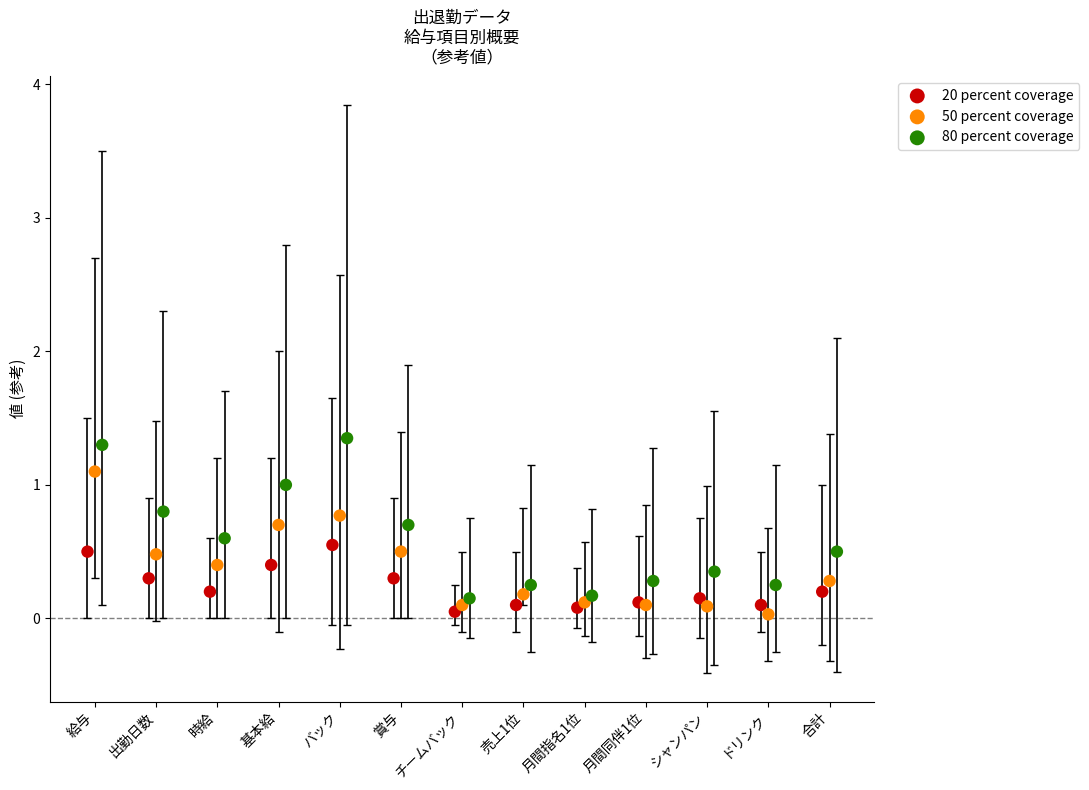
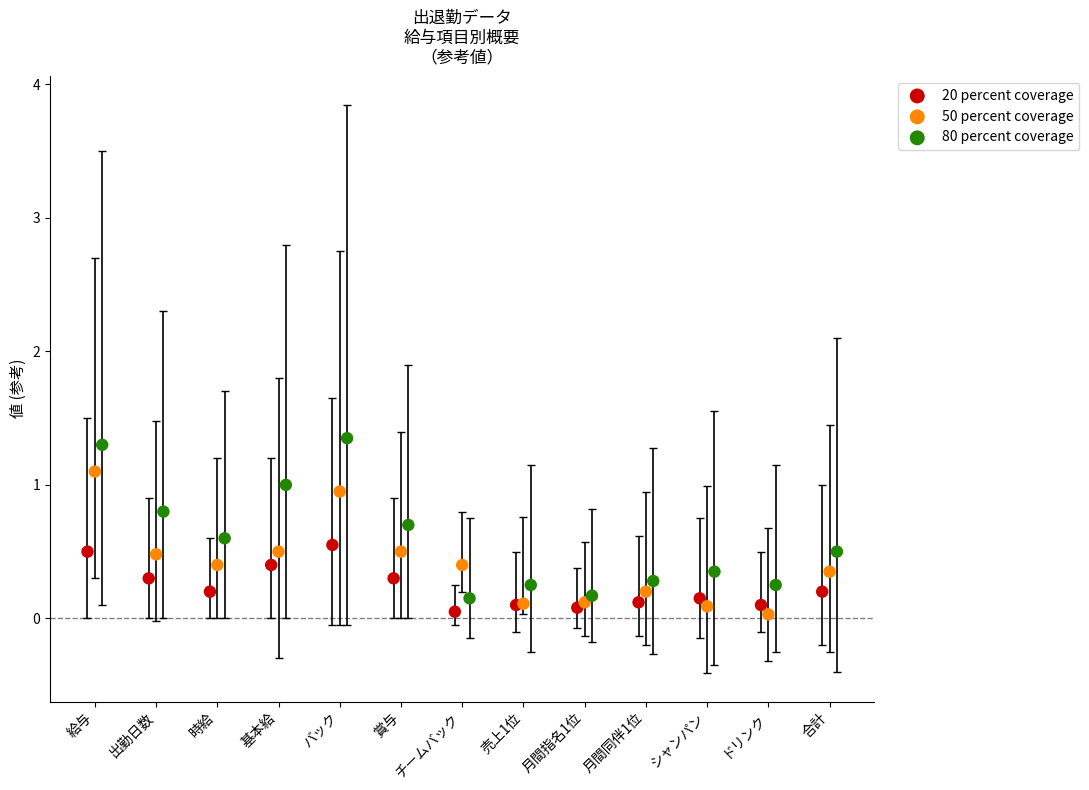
50 percent coverage, 基本給: 0.7 -> 0.5
50 percent coverage, バック: 0.77 -> 0.95
50 percent coverage, チームバック: 0.1 -> 0.4
50 percent coverage, 売上1位: 0.18 -> 0.11
50 percent coverage, 月間同伴1位: 0.1 -> 0.2
50 percent coverage, 合計: 0.28 -> 0.35
